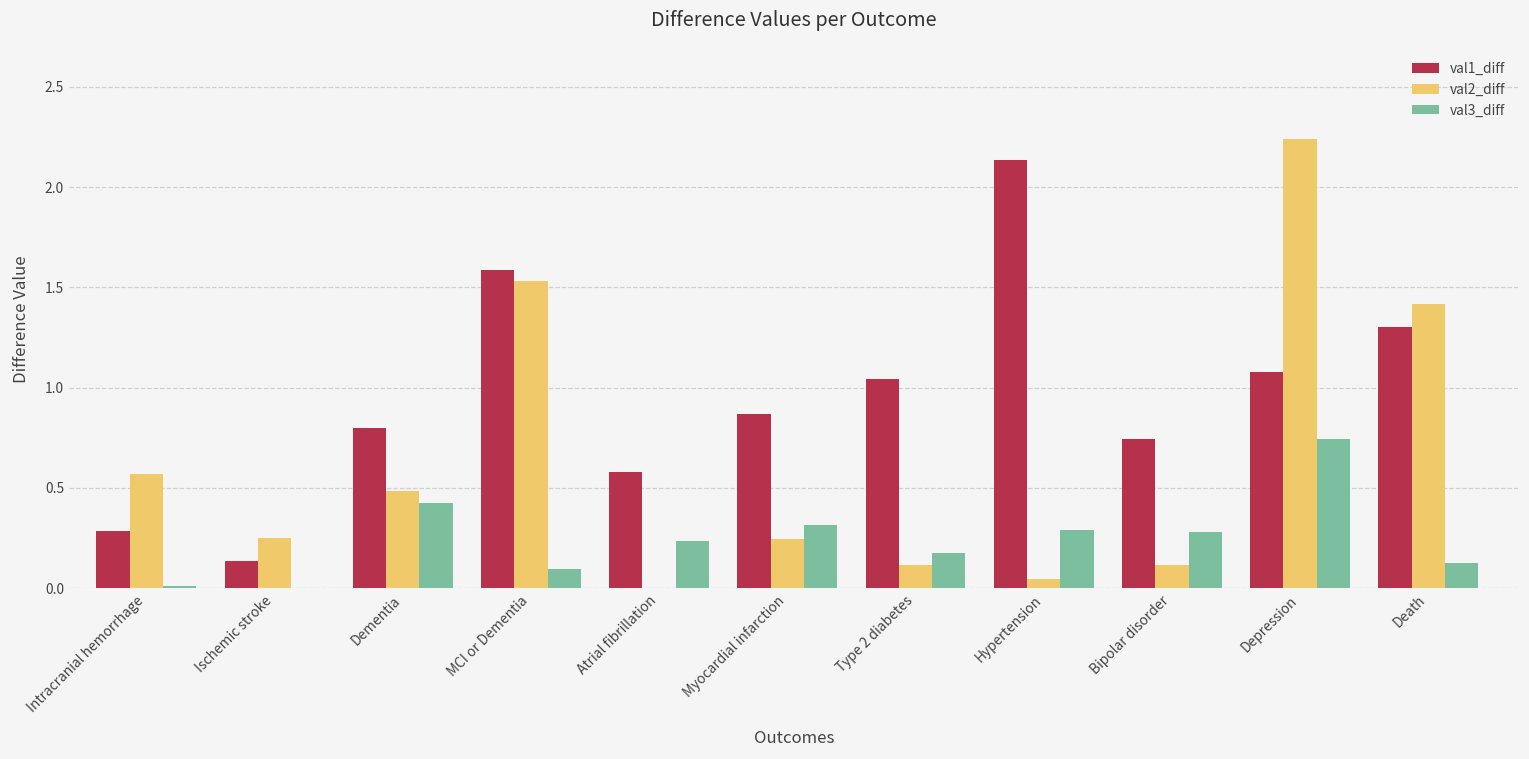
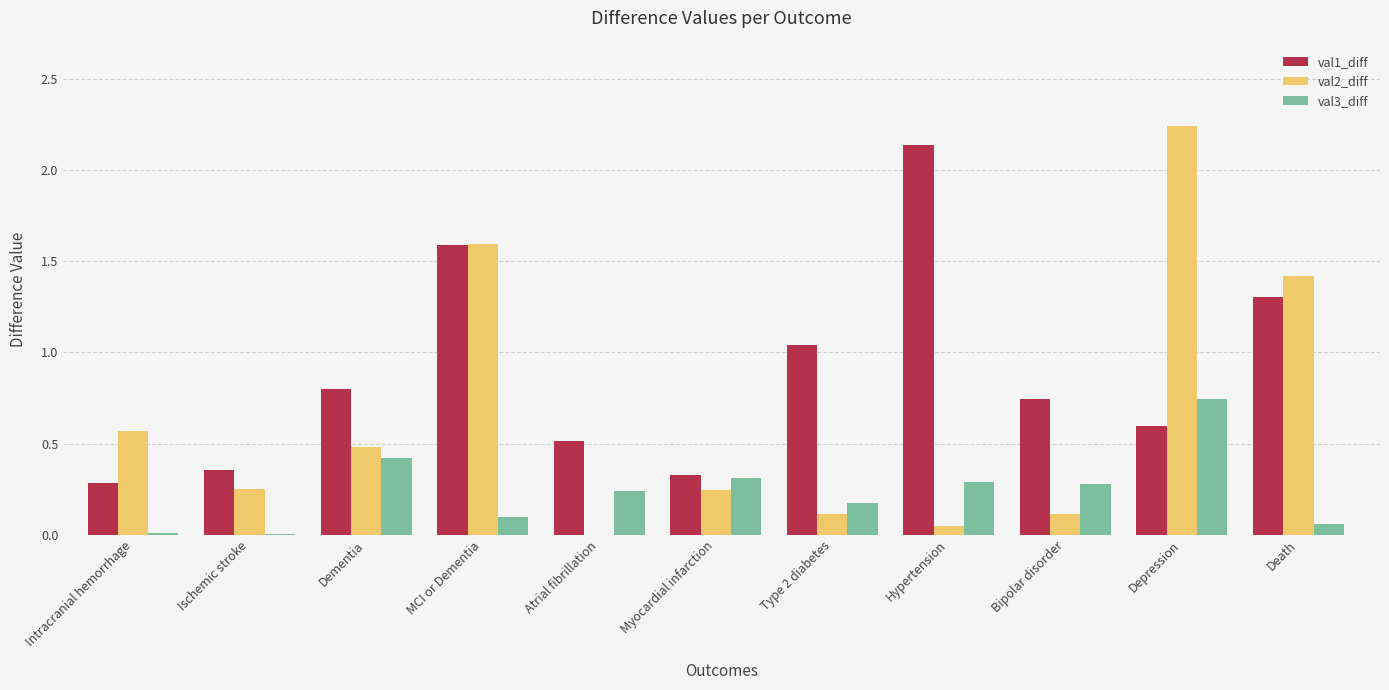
val1_diff, Ischemic stroke: 0.14 -> 0.36
val2_diff, MCI or Dementia: 1.53 -> 1.60
val1_diff, Atrial fibrillation: 0.58 -> 0.52
val1_diff, Myocardial infarction: 0.87 -> 0.33
val1_diff, Depression: 1.08 -> 0.60
val3_diff, Death: 0.13 -> 0.06
